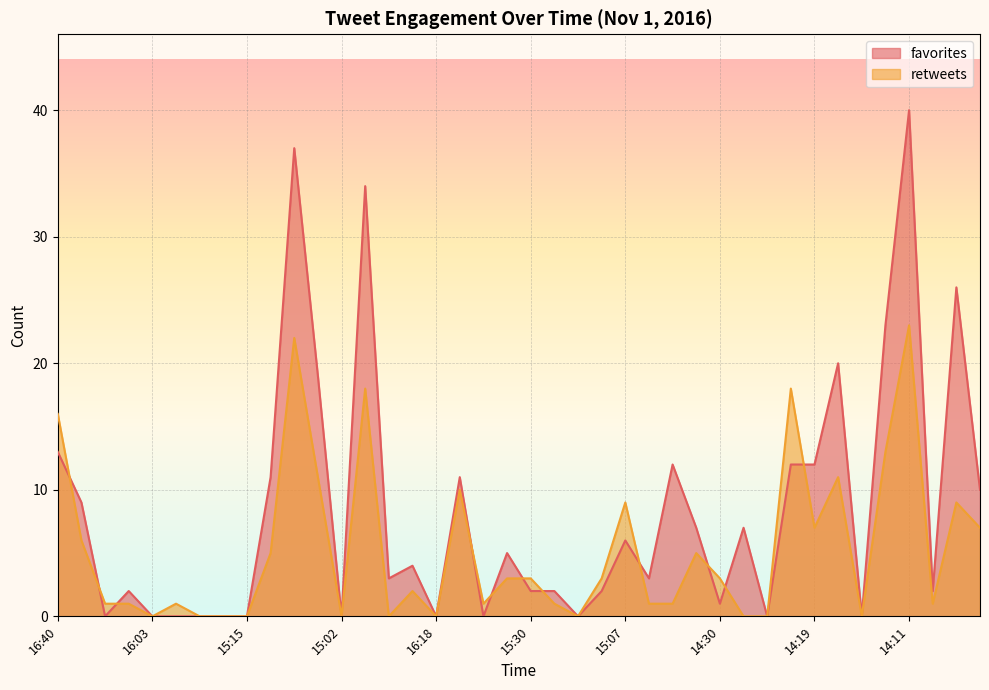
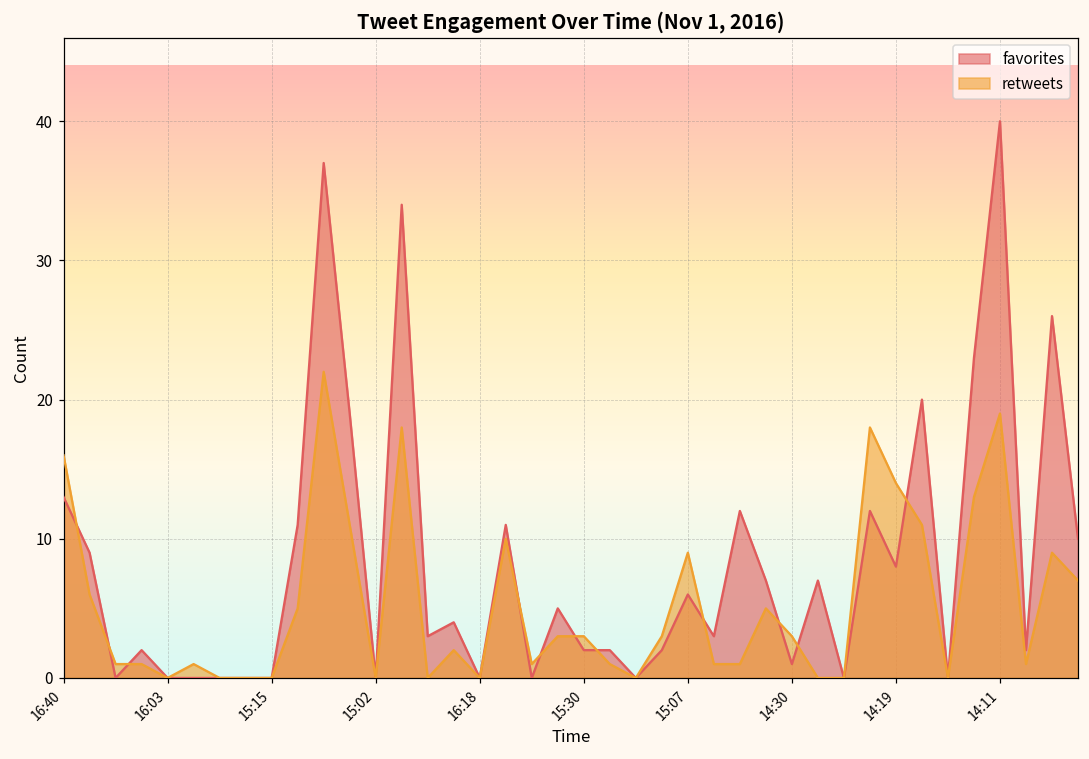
favorites, 14:19: 12 -> 8
retweets, 14:19: 7 -> 14
retweets, 14:11: 23 -> 19
